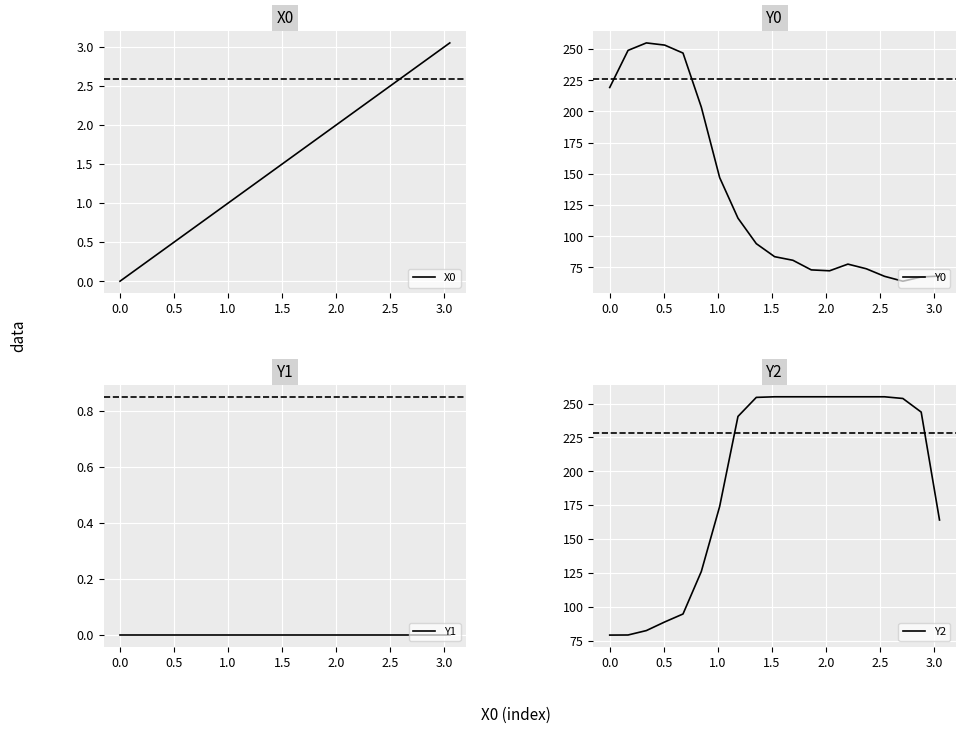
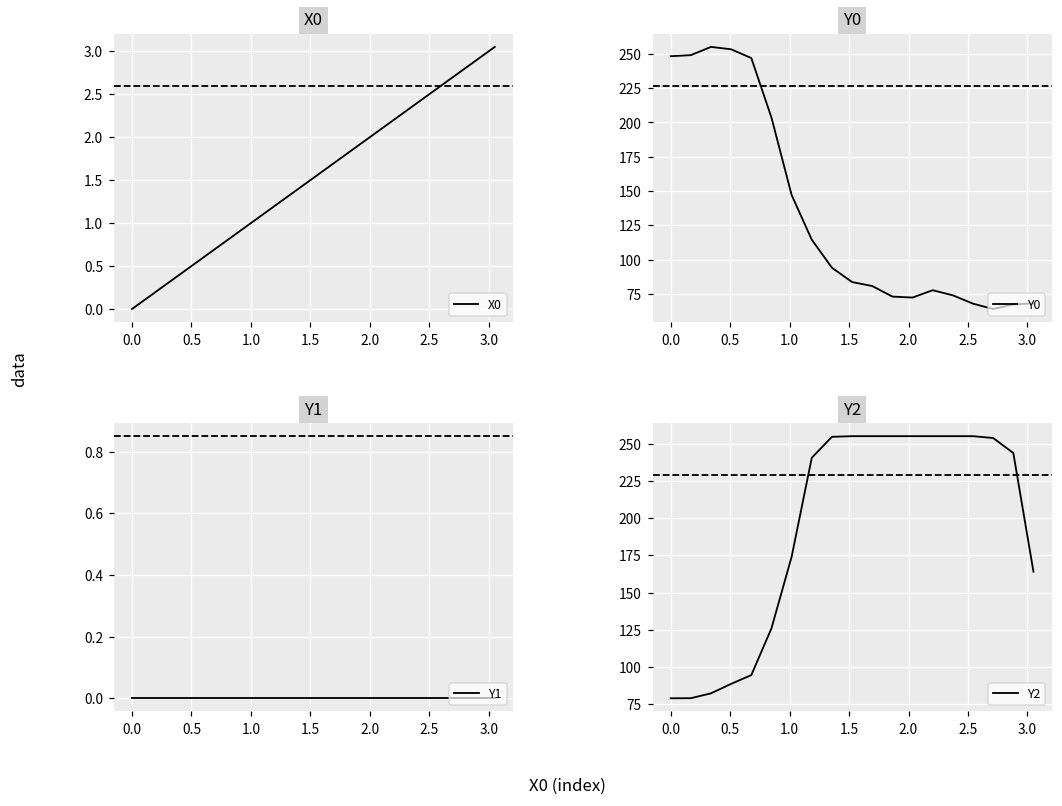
Y0, 0.0: 219 -> 248
